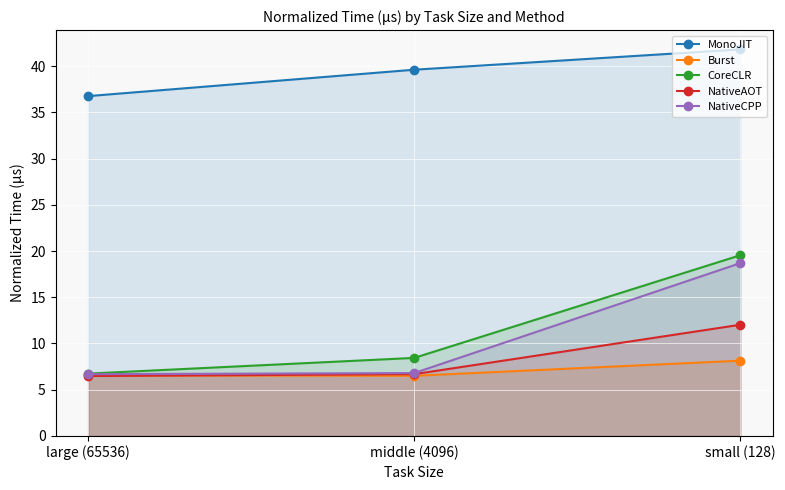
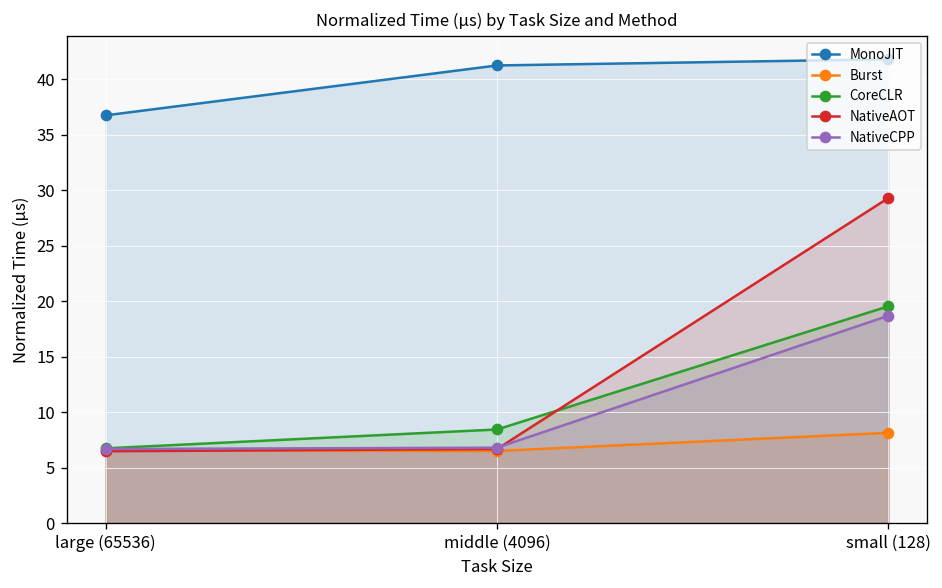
MonoJIT, middle (4096): 40 -> 41
NativeAOT, small (128): 12 -> 29
